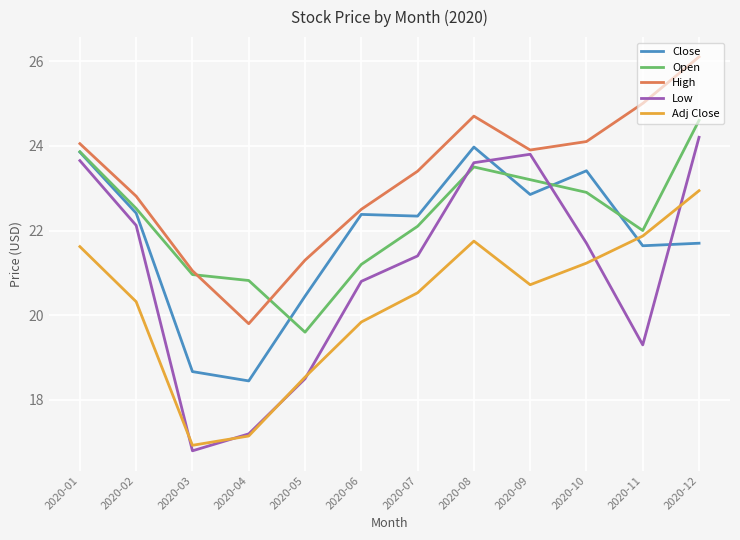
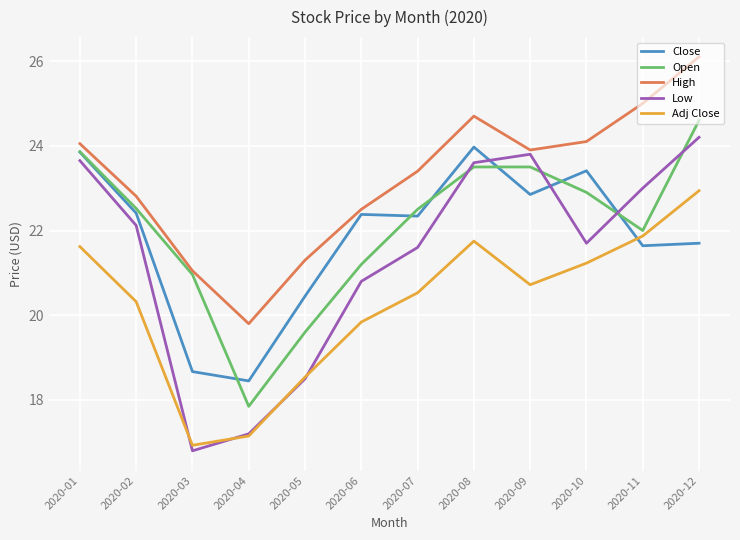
Open, 2020-04: 20.8 -> 17.9
Open, 2020-07: 22.1 -> 22.5
Low, 2020-07: 21.4 -> 21.6
Open, 2020-09: 23.2 -> 23.5
Low, 2020-11: 19.3 -> 23.0
